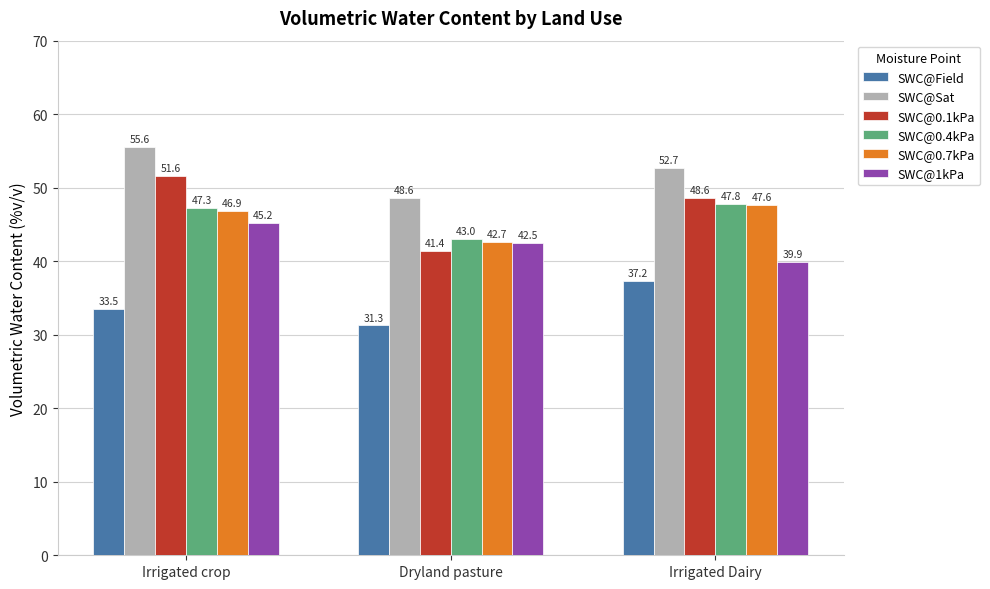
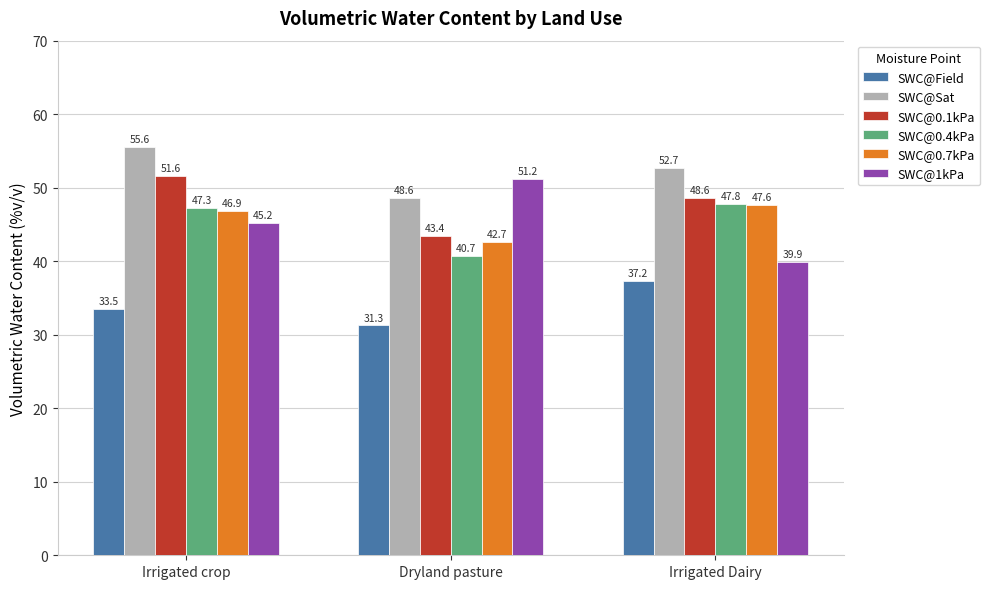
SWC@0.1kPa, Dryland pasture: 41.4 -> 43.4
SWC@0.4kPa, Dryland pasture: 43.0 -> 40.7
SWC@1kPa, Dryland pasture: 42.5 -> 51.2
